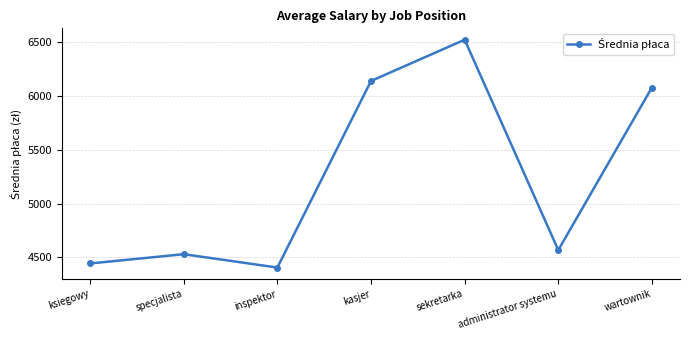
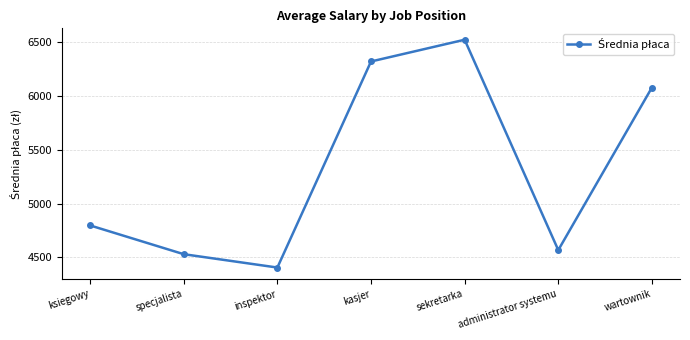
ksiegowy: 4440 -> 4800
kasjer: 6140 -> 6320
